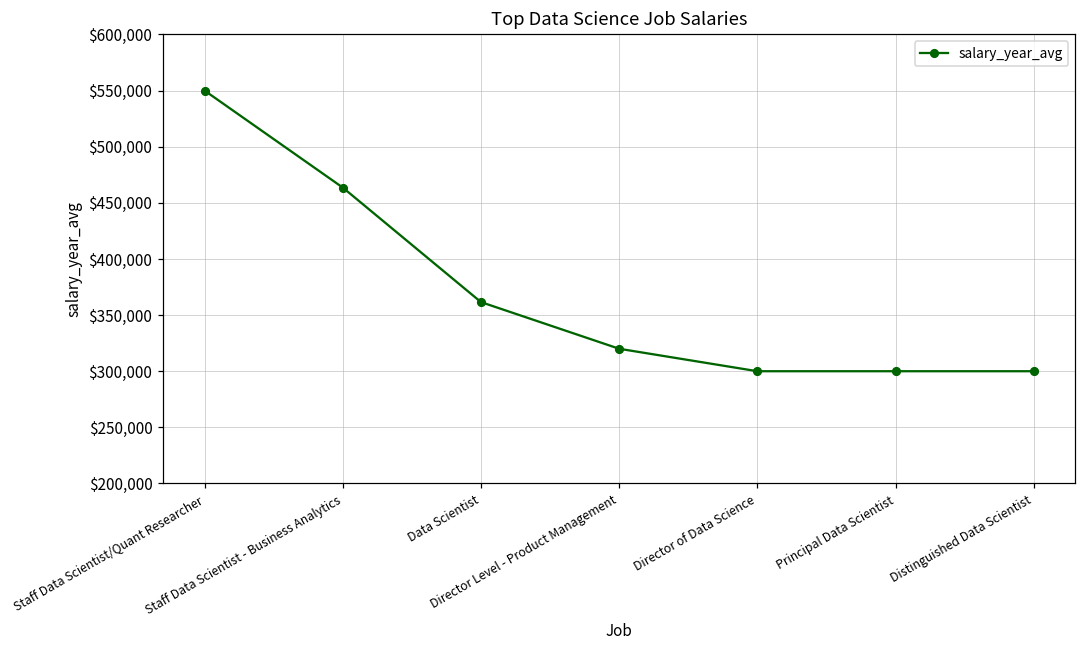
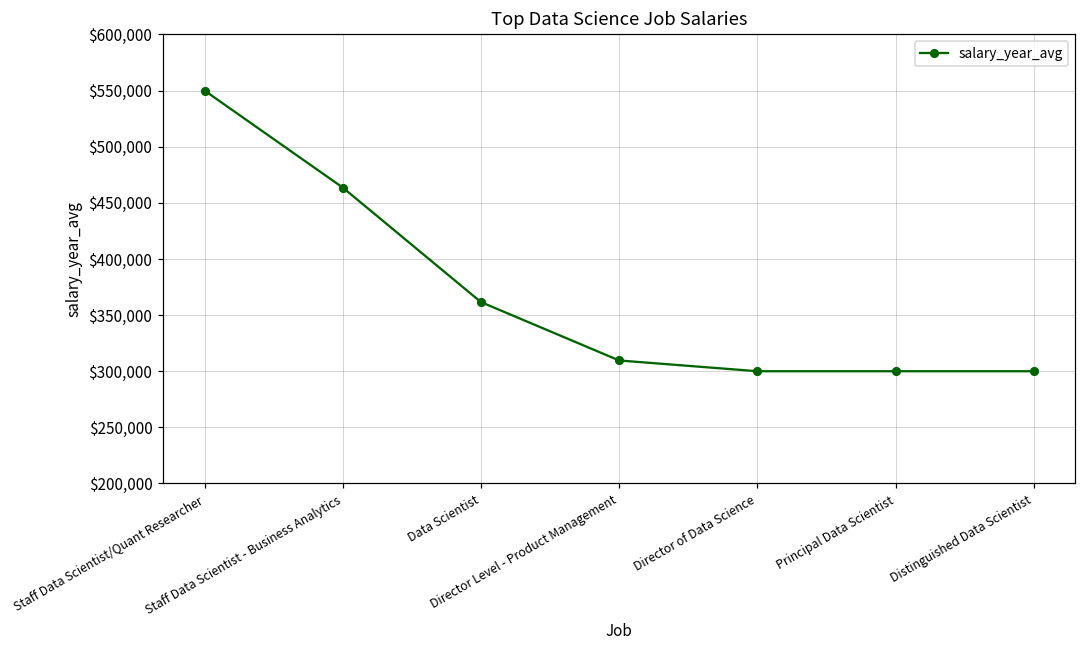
Director Level - Product Management: $320,000 -> $310,000
